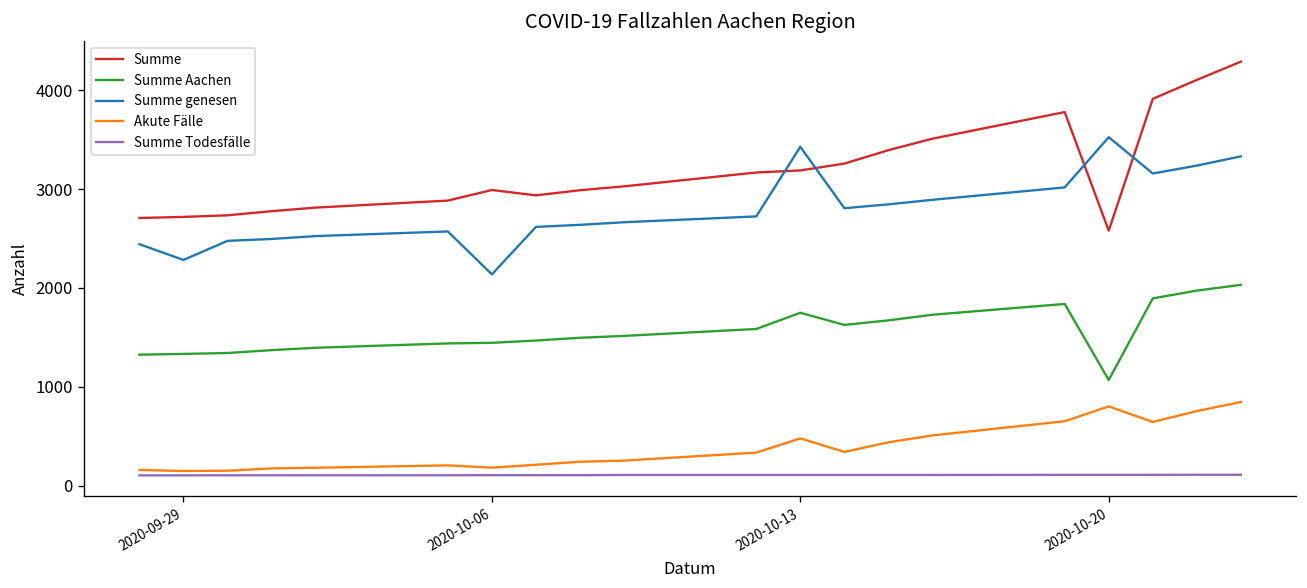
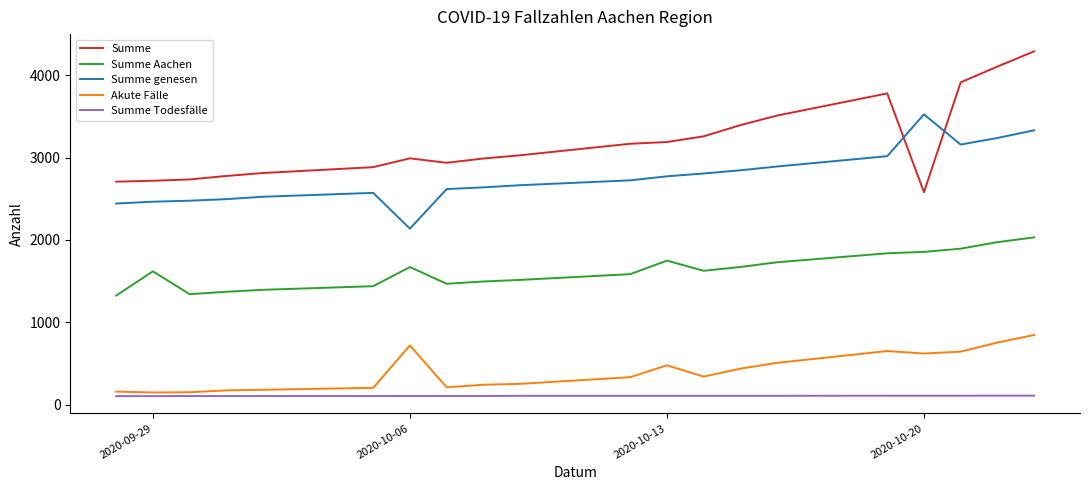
Summe Aachen, 2020-09-29: 1300 -> 1600
Summe genesen, 2020-09-29: 2300 -> 2500
Summe Aachen, 2020-10-06: 1400 -> 1700
Akute Fälle, 2020-10-06: 200 -> 700
Summe genesen, 2020-10-13: 3400 -> 2800
Summe Aachen, 2020-10-20: 1100 -> 1900
Akute Fälle, 2020-10-20: 800 -> 600
